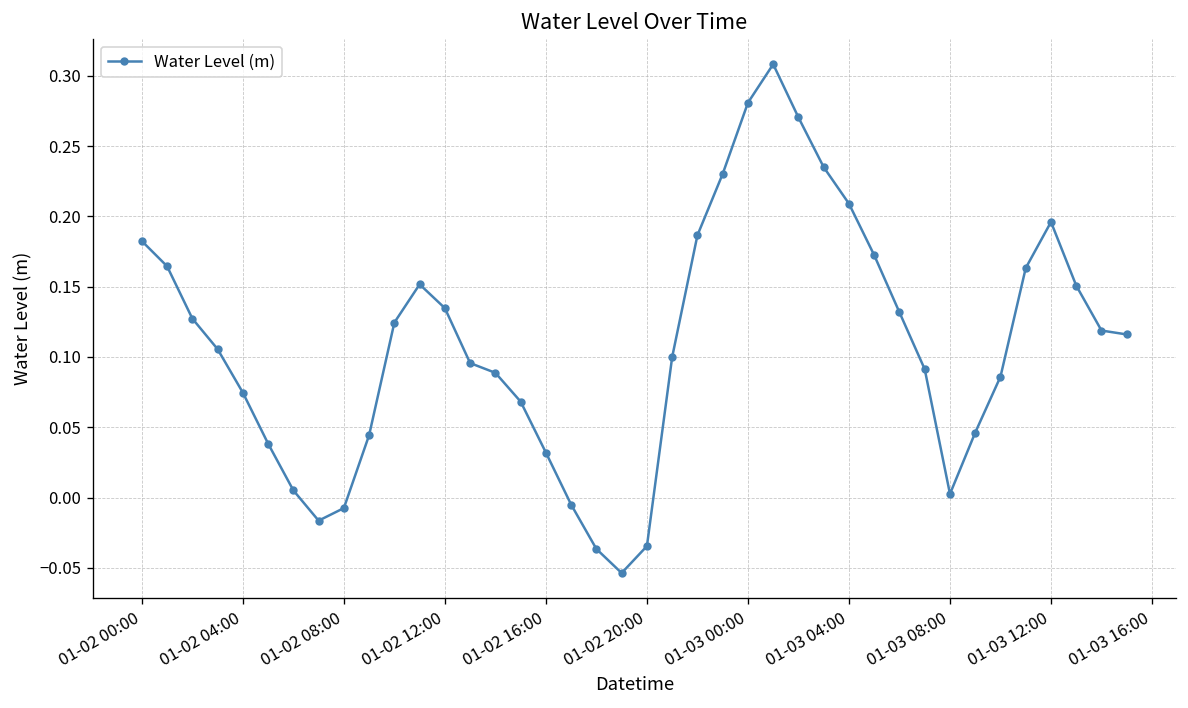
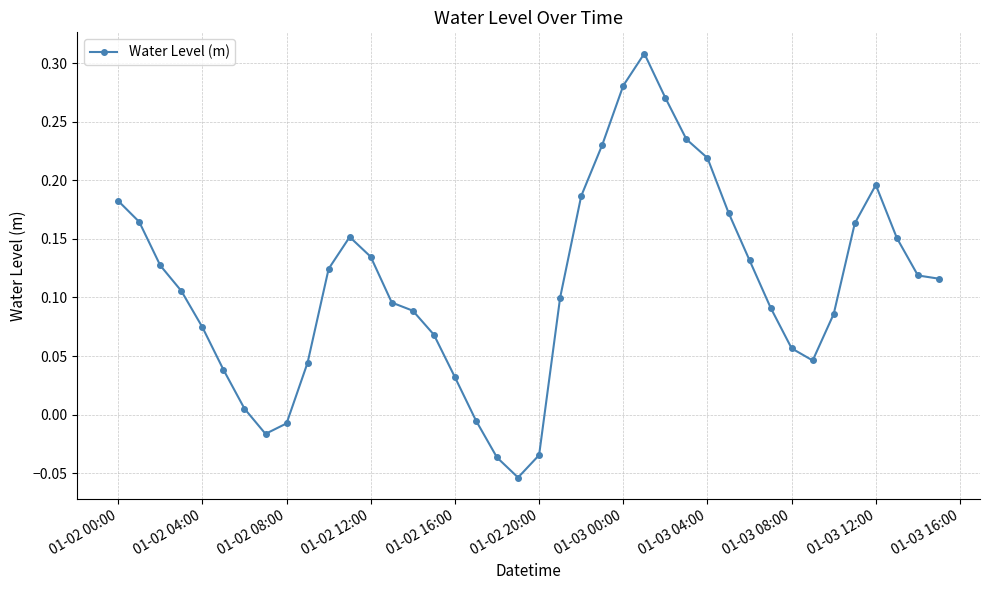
01-03 04:00: 0.209 -> 0.219
01-03 08:00: 0.003 -> 0.057
